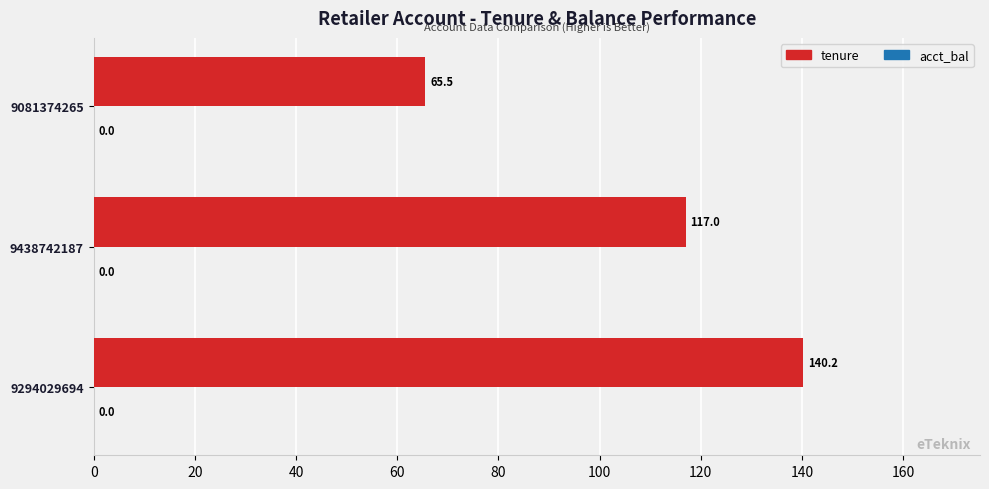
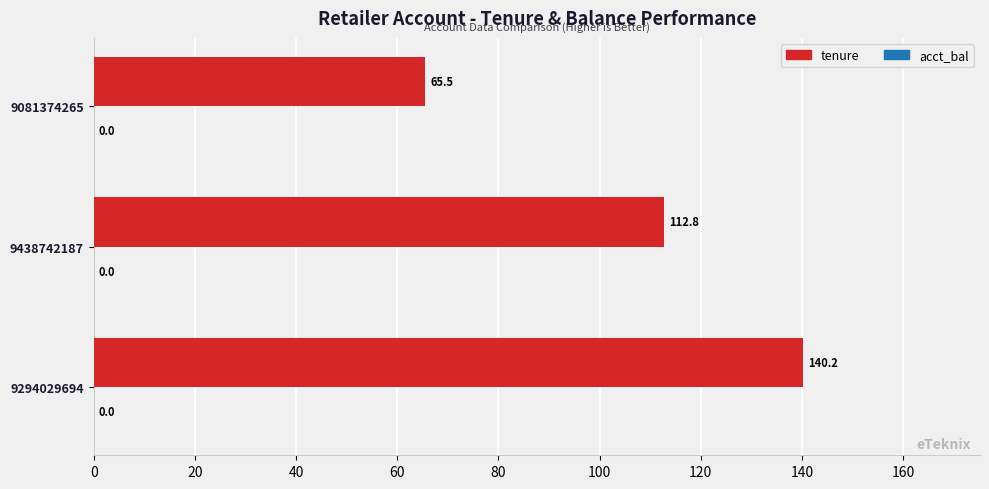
tenure, 9438742187: 117.0 -> 112.8
